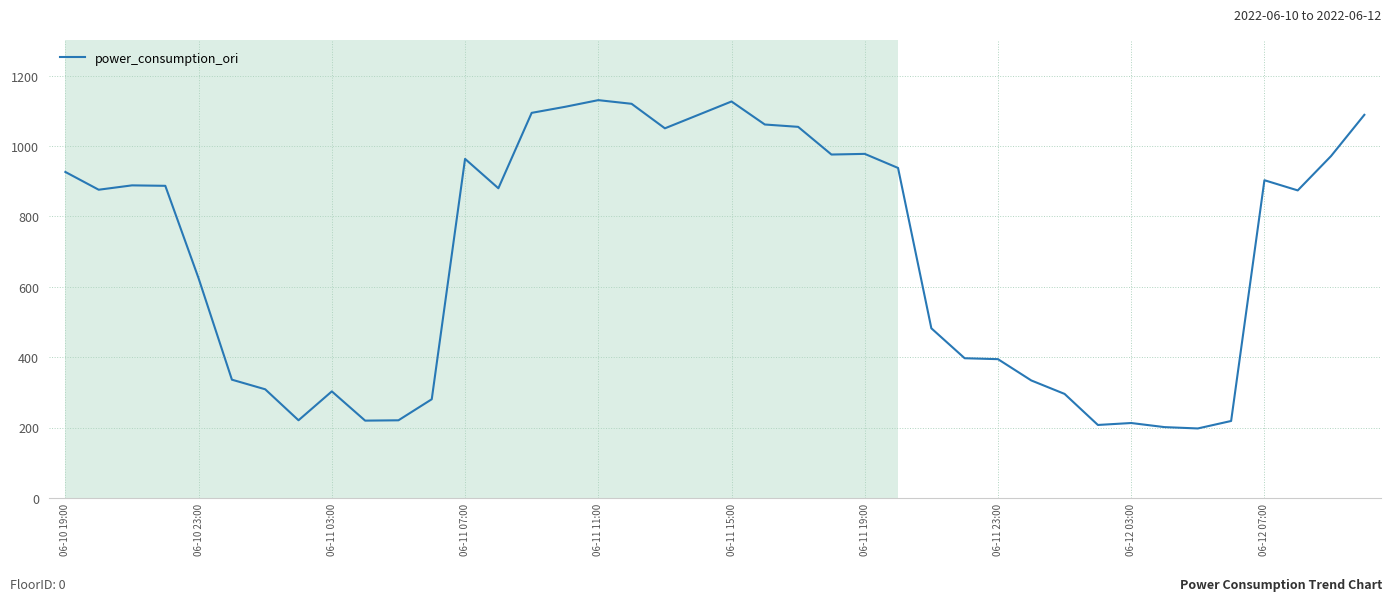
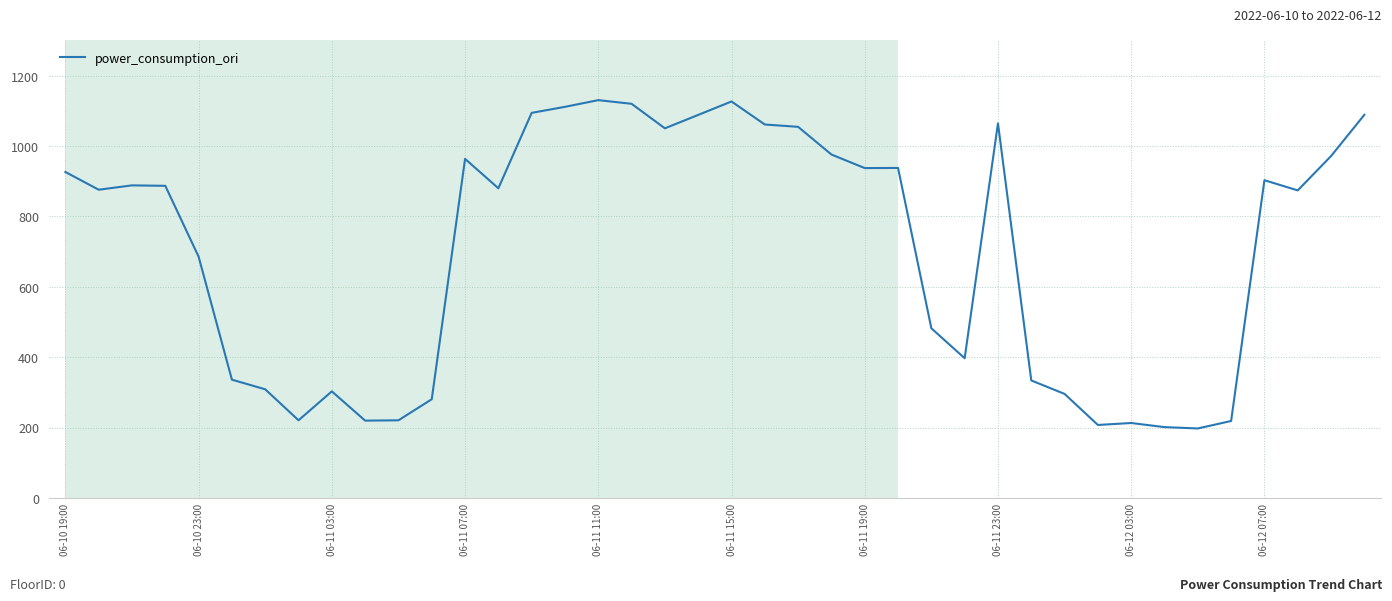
06-10 23:00: 620 -> 690
06-11 19:00: 980 -> 940
06-11 23:00: 390 -> 1060
